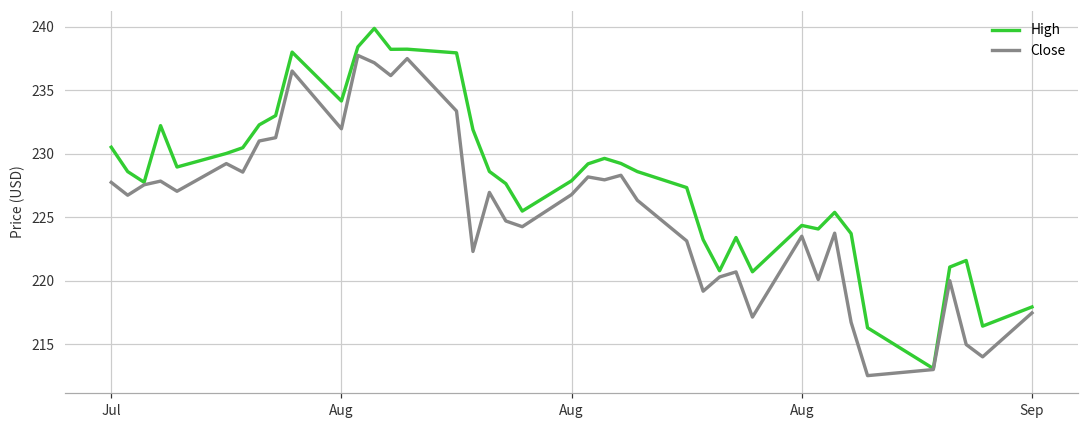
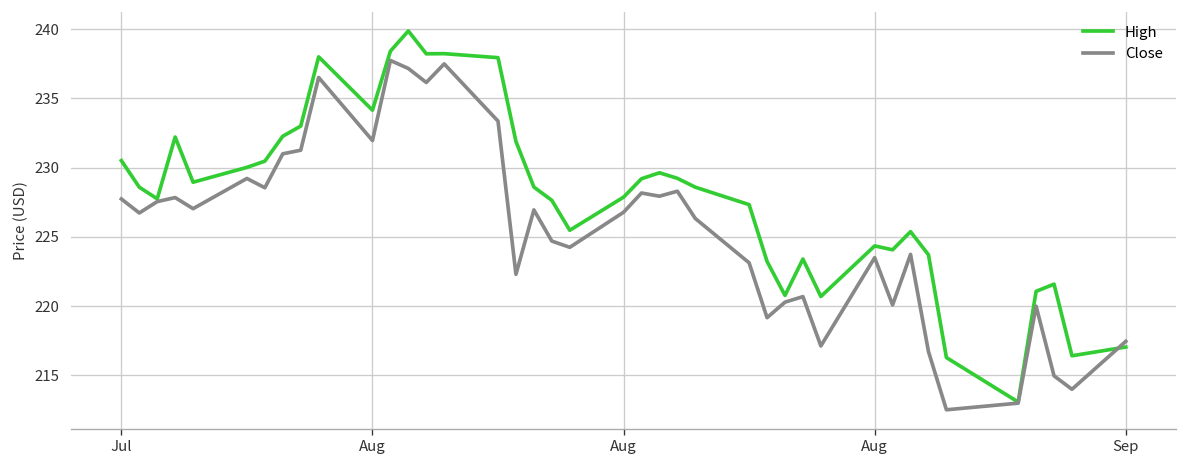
High, Sep: 217.9 -> 217.1
